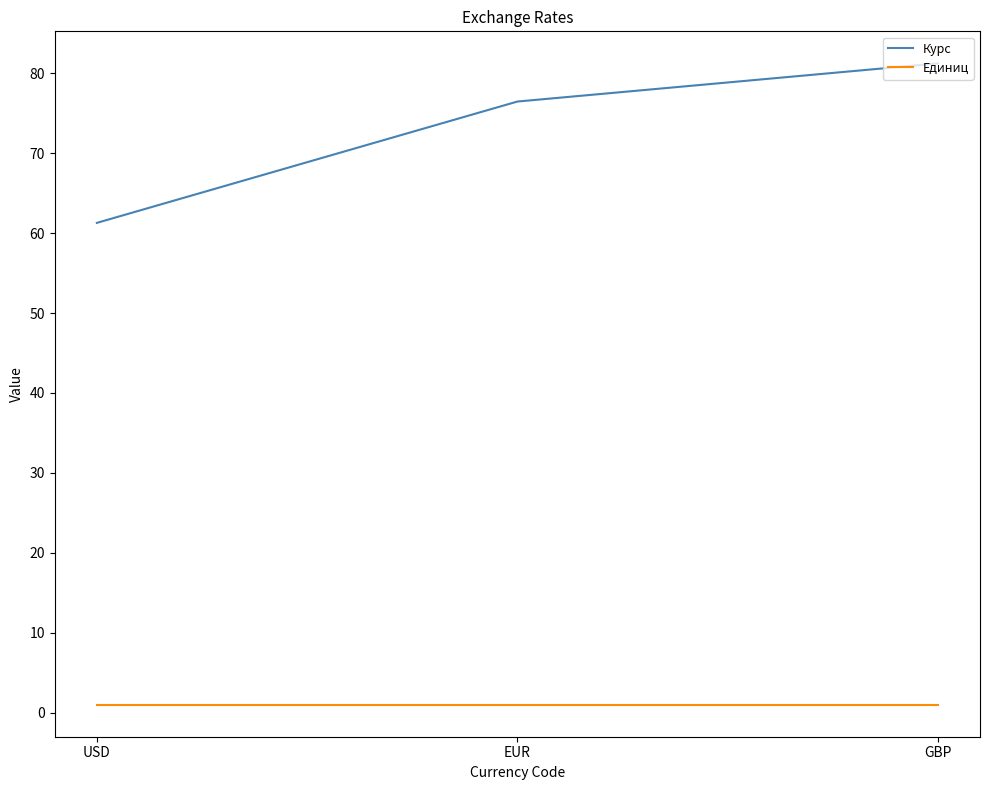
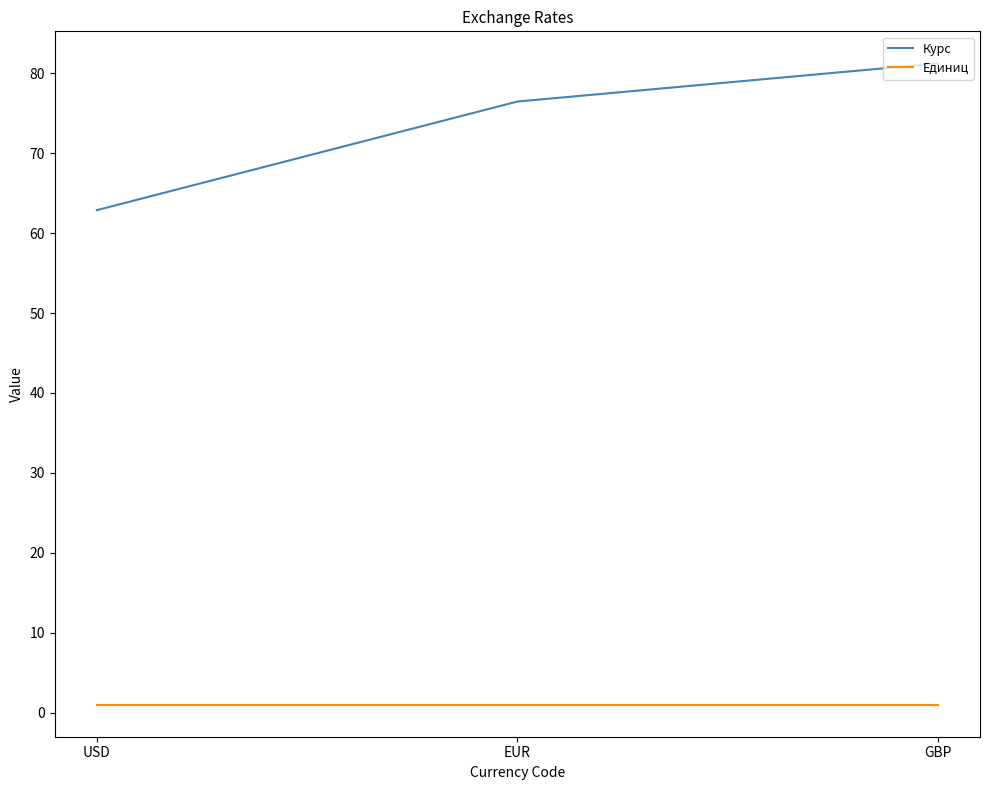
Курс, USD: 61 -> 63
